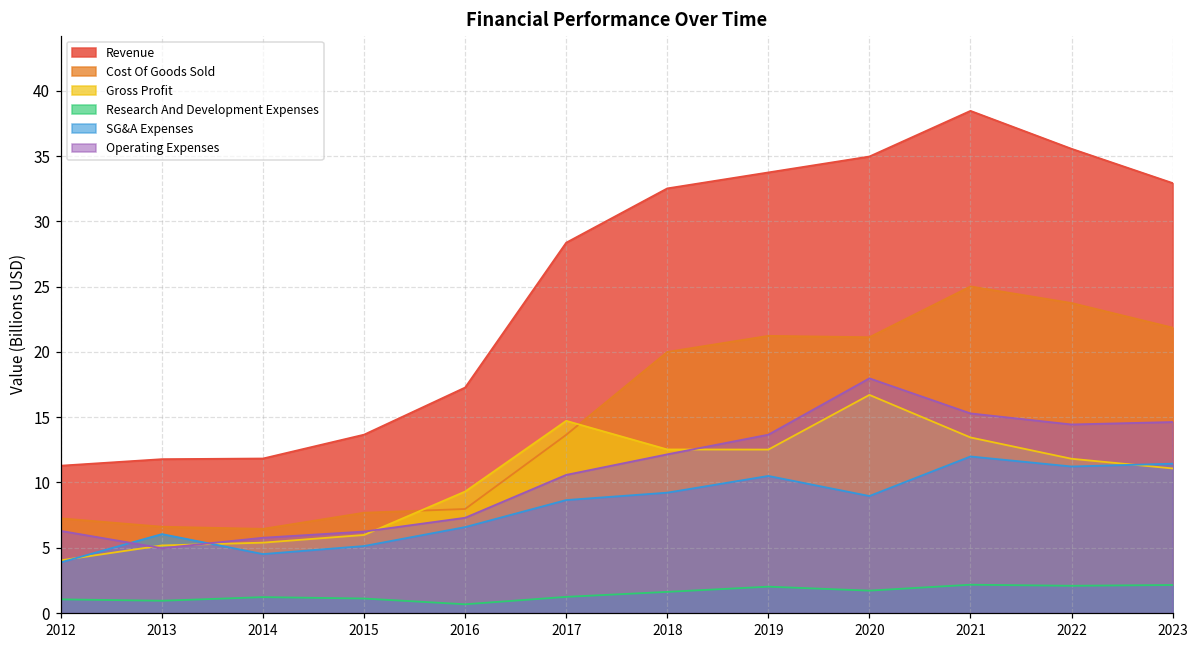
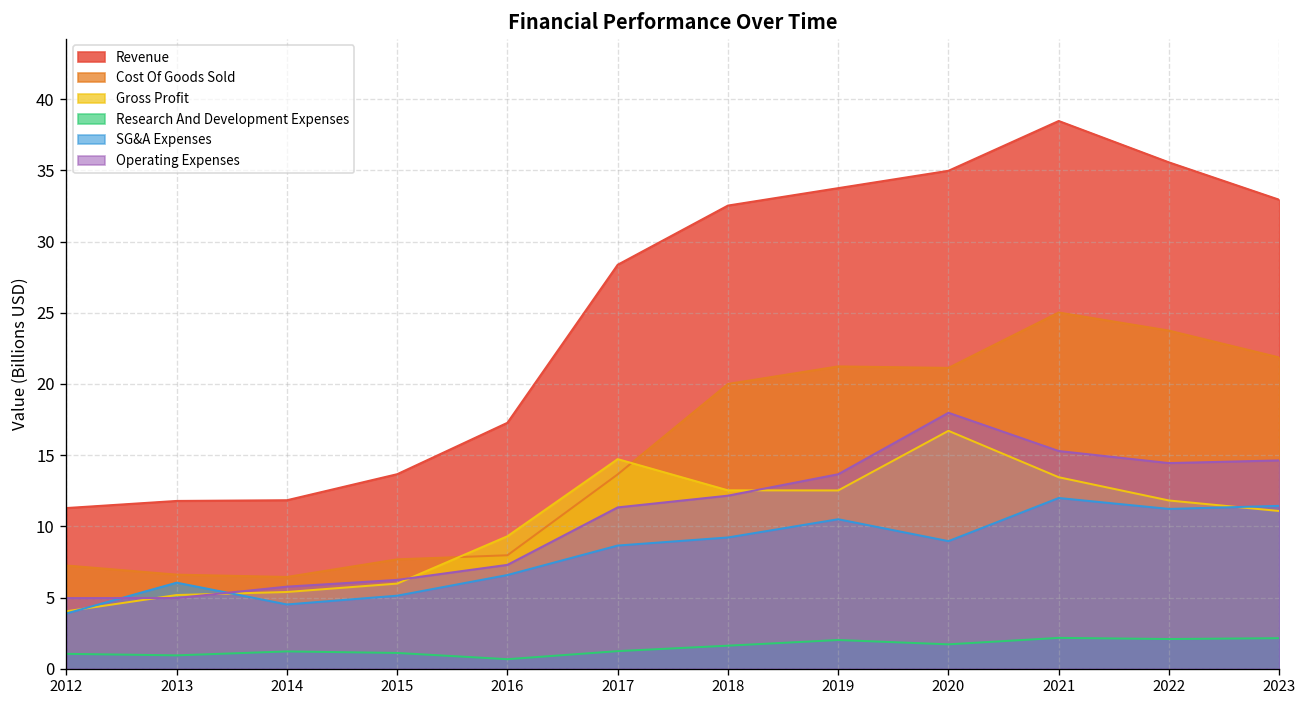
Operating Expenses, 2012: 6.3 -> 5.0
Operating Expenses, 2017: 10.6 -> 11.3
